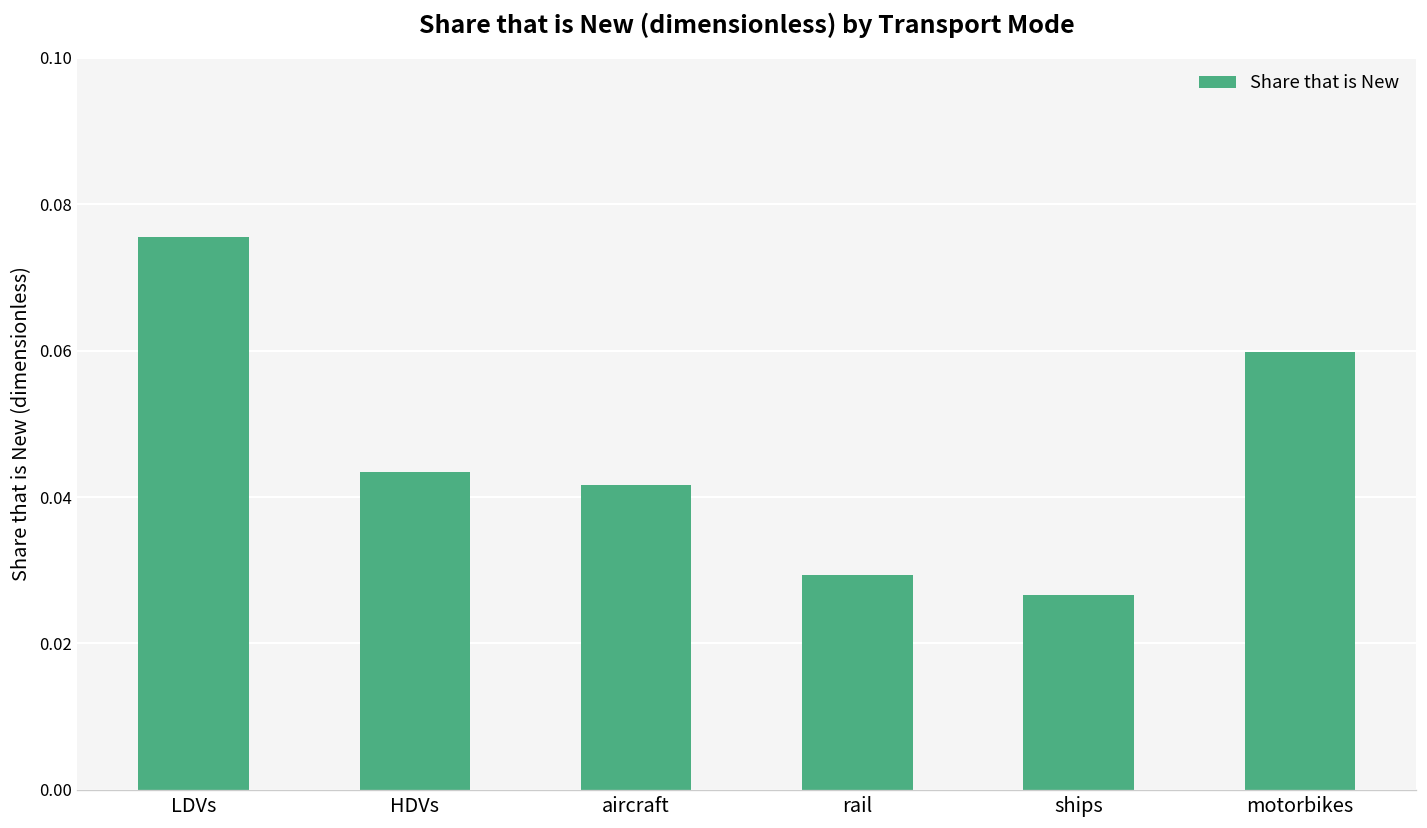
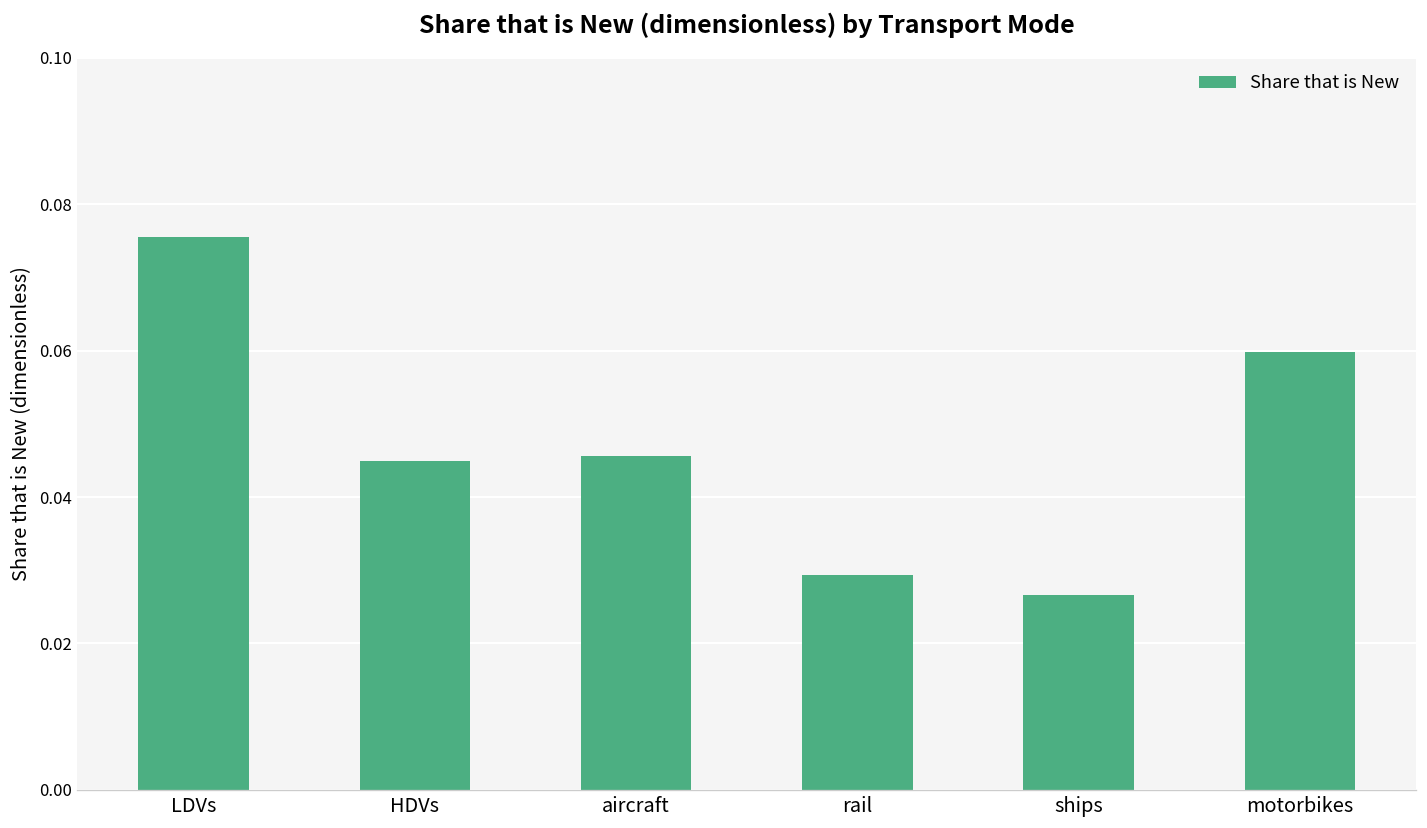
HDVs: 0.043 -> 0.045
aircraft: 0.042 -> 0.046
